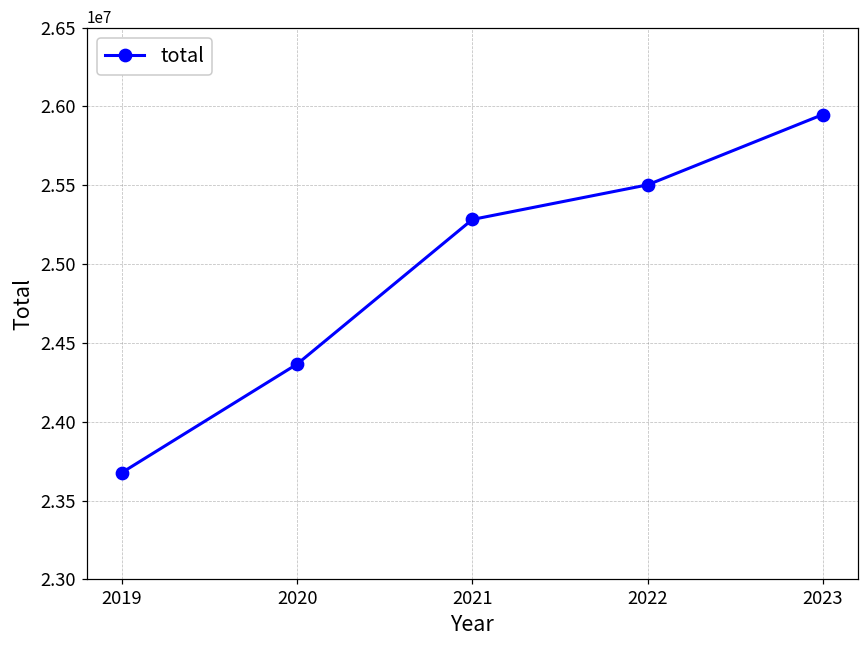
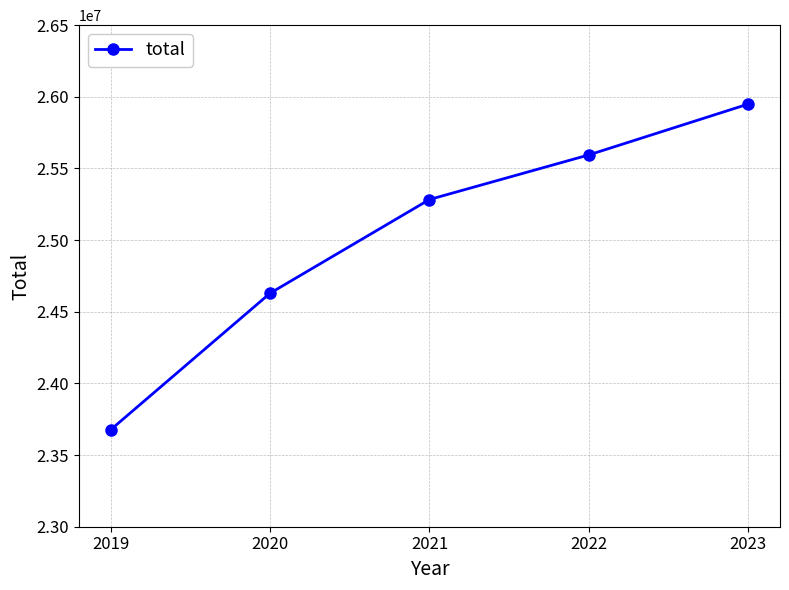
2020: 24370000 -> 24630000
2022: 25500000 -> 25590000
